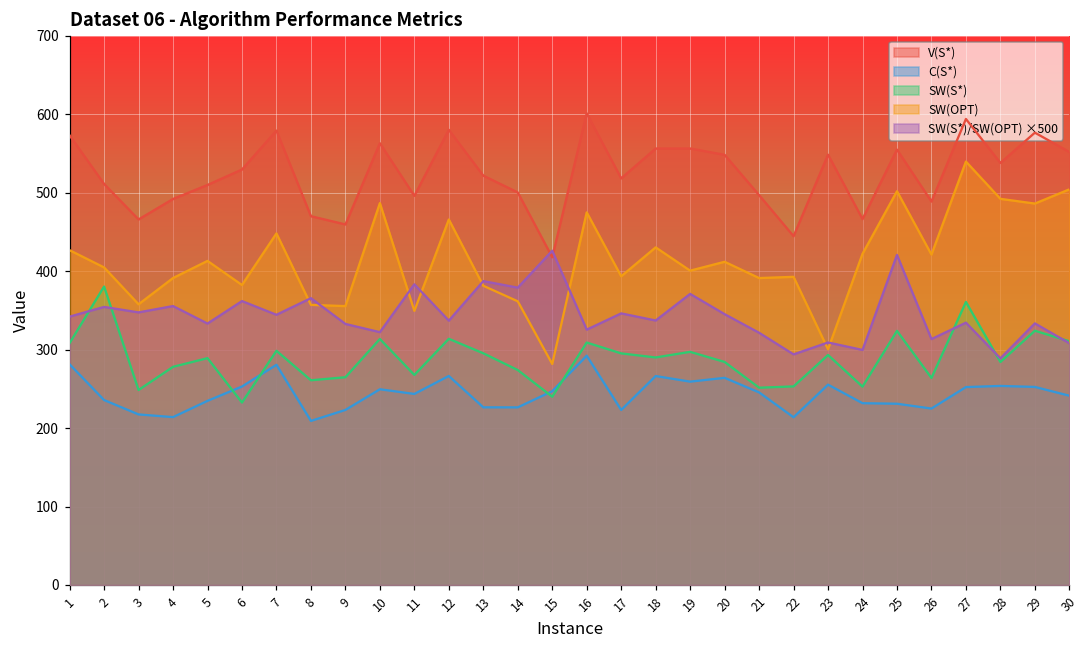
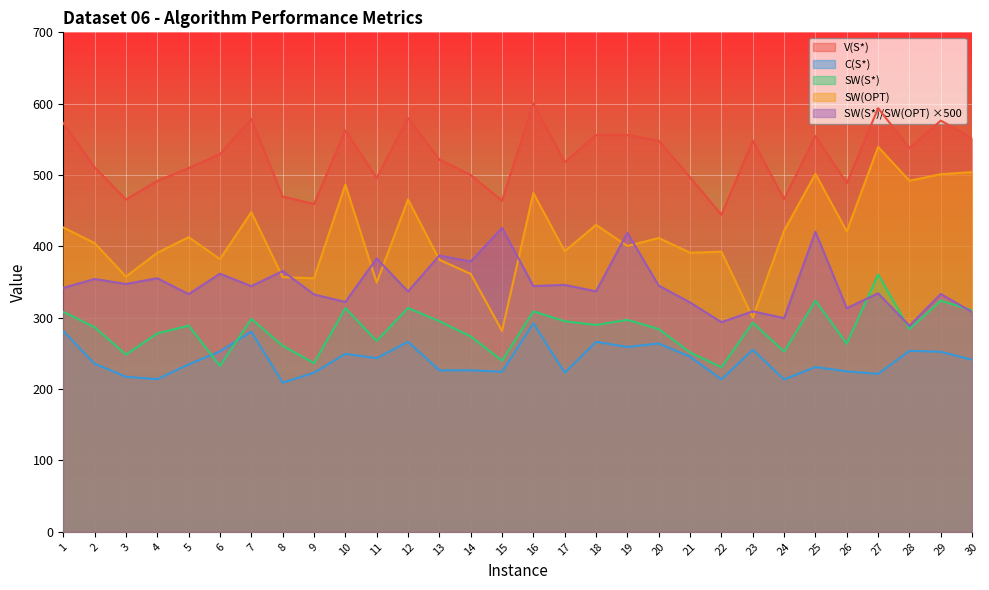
SW(S*), 2: 380 -> 290
SW(S*), 9: 260 -> 240
V(S*), 15: 420 -> 460
C(S*), 15: 250 -> 220
SW(S*)/SW(OPT) ×500, 16: 330 -> 340
SW(S*)/SW(OPT) ×500, 19: 370 -> 420
SW(S*), 22: 250 -> 230
C(S*), 24: 230 -> 210
C(S*), 27: 250 -> 220
SW(OPT), 29: 490 -> 500
